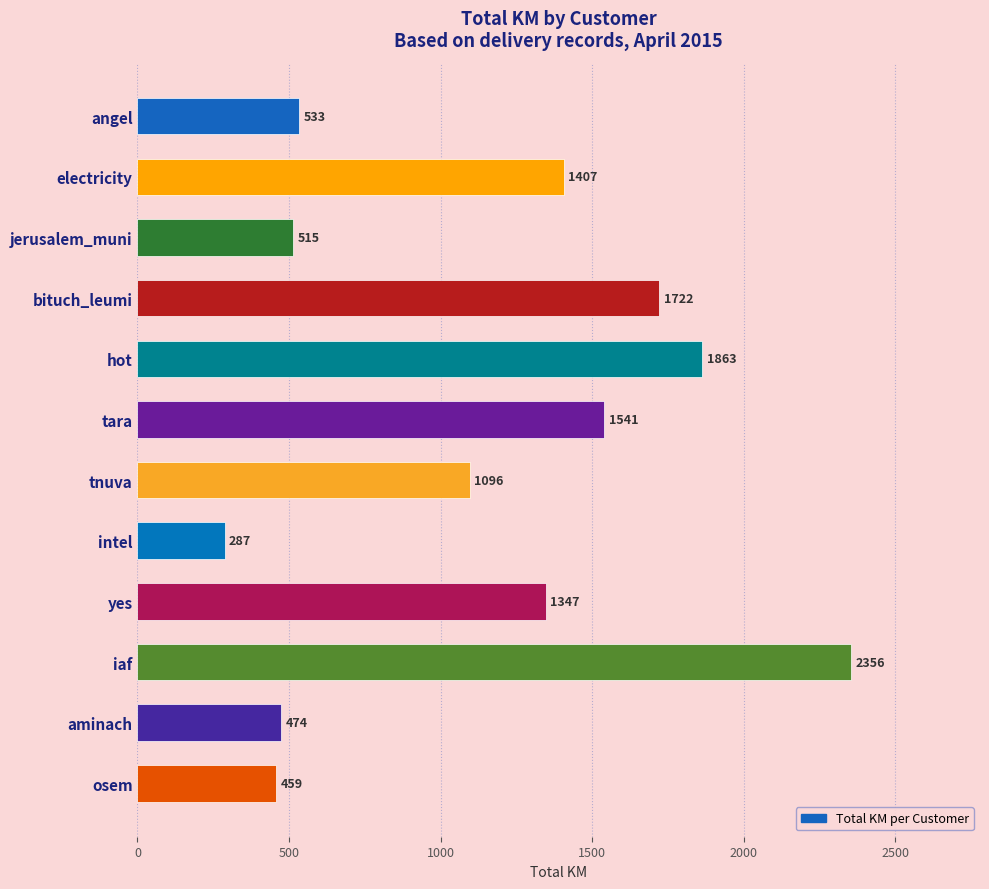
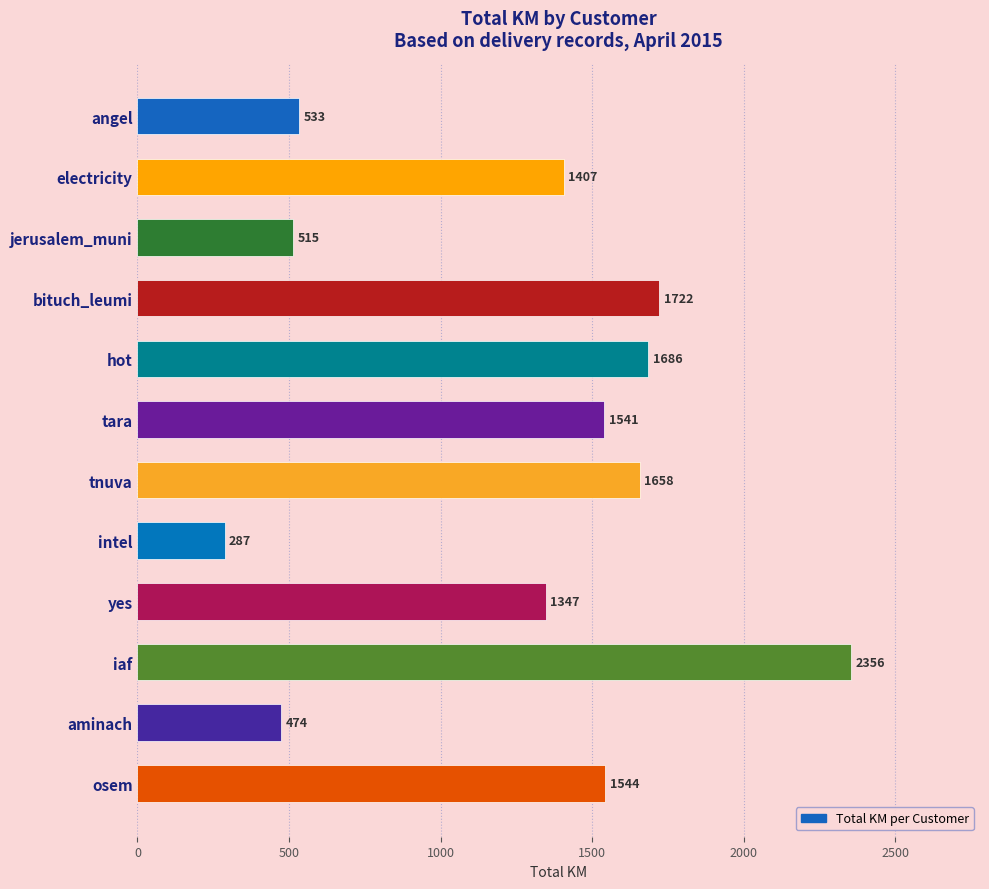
hot: 1863 -> 1686
tnuva: 1096 -> 1658
osem: 459 -> 1544
